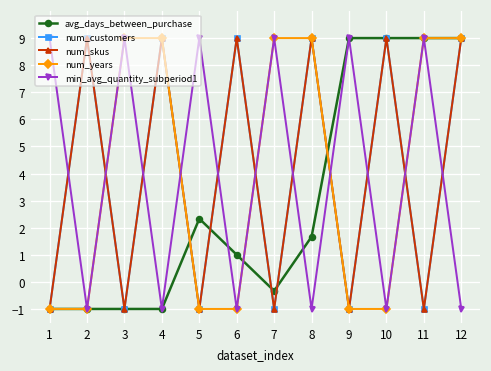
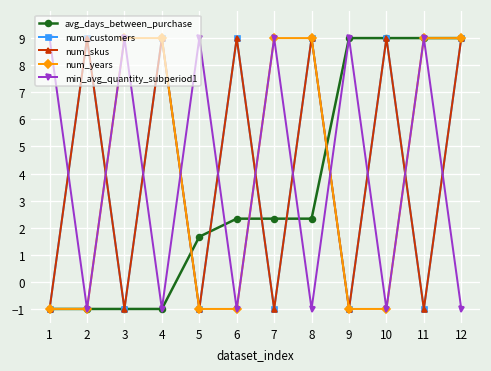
avg_days_between_purchase, 5: 2.3 -> 1.7
avg_days_between_purchase, 6: 1.0 -> 2.3
avg_days_between_purchase, 7: -0.3 -> 2.3
avg_days_between_purchase, 8: 1.7 -> 2.3
